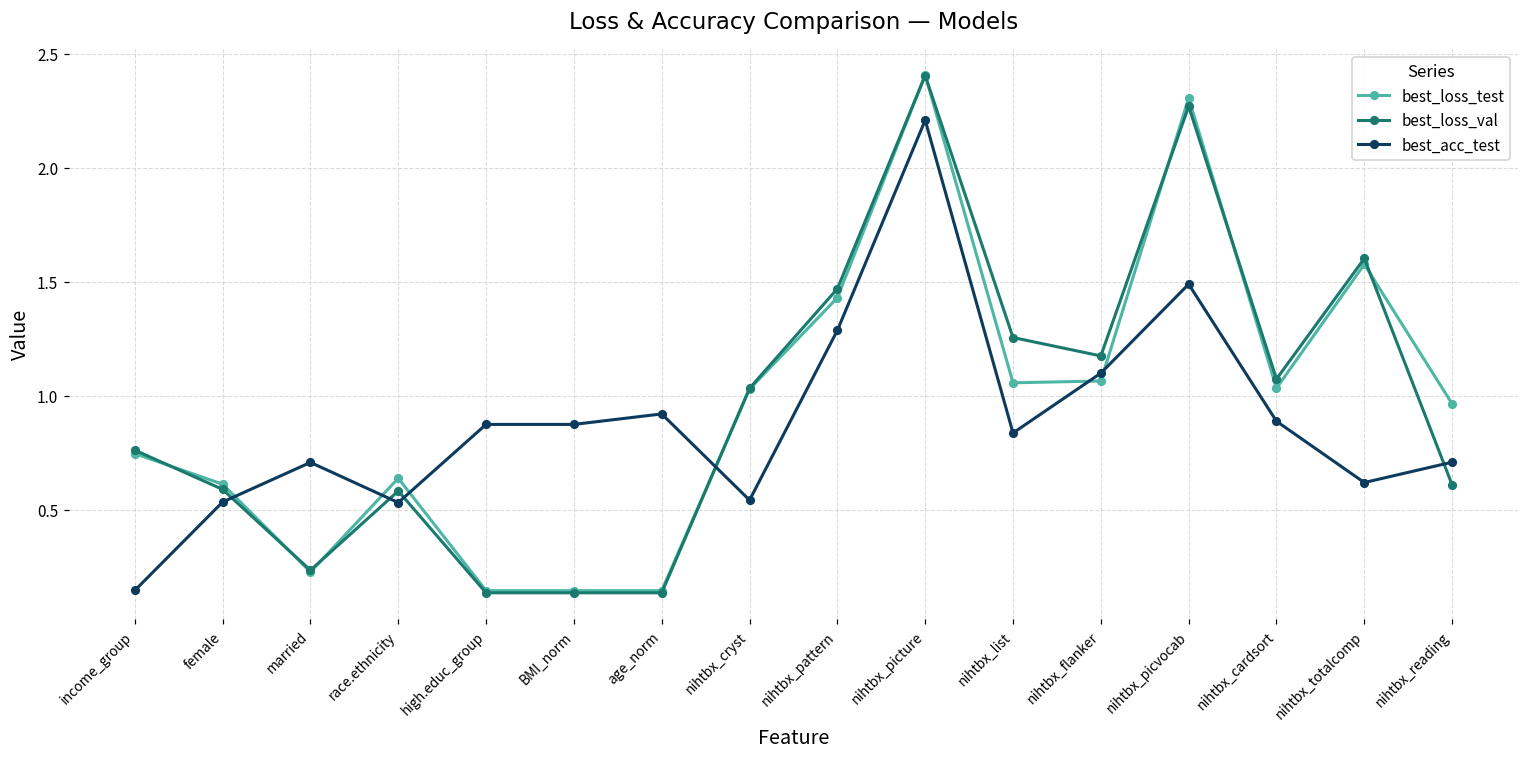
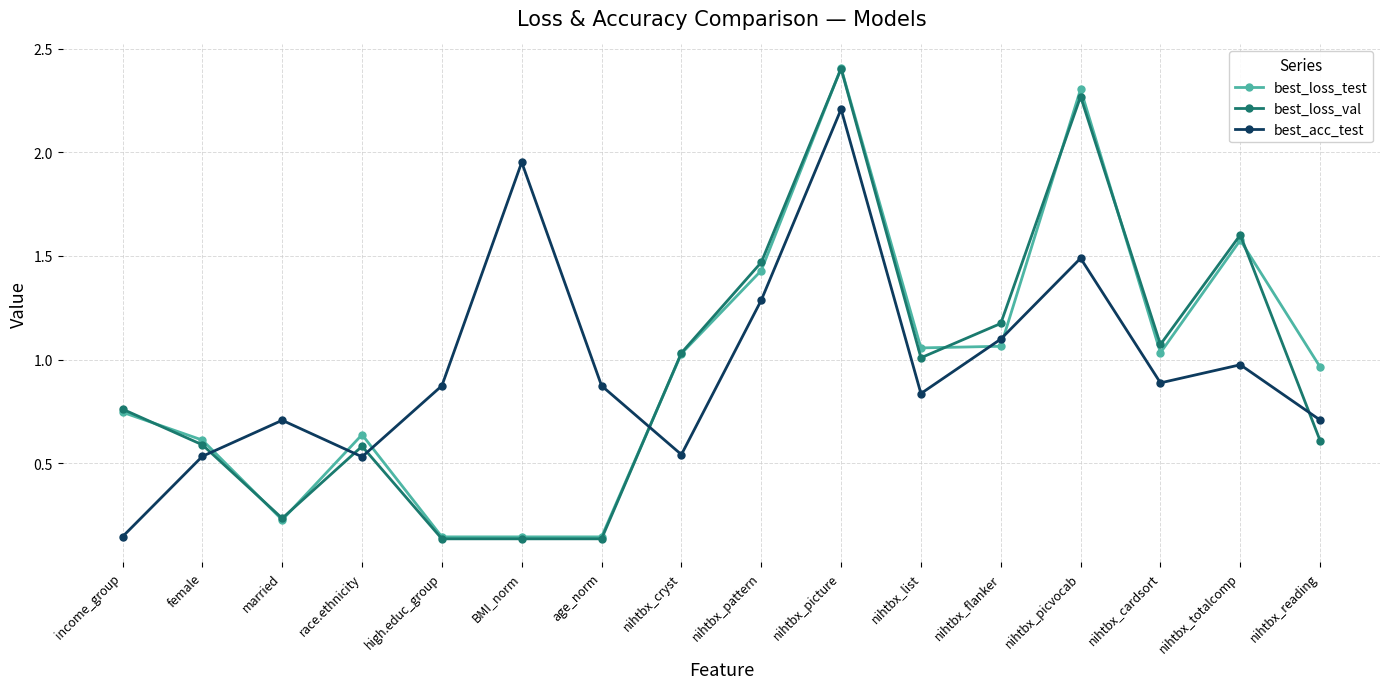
best_acc_test, BMI_norm: 0.87 -> 1.95
best_acc_test, age_norm: 0.92 -> 0.87
best_loss_val, nihtbx_list: 1.26 -> 1.01
best_acc_test, nihtbx_totalcomp: 0.62 -> 0.98
